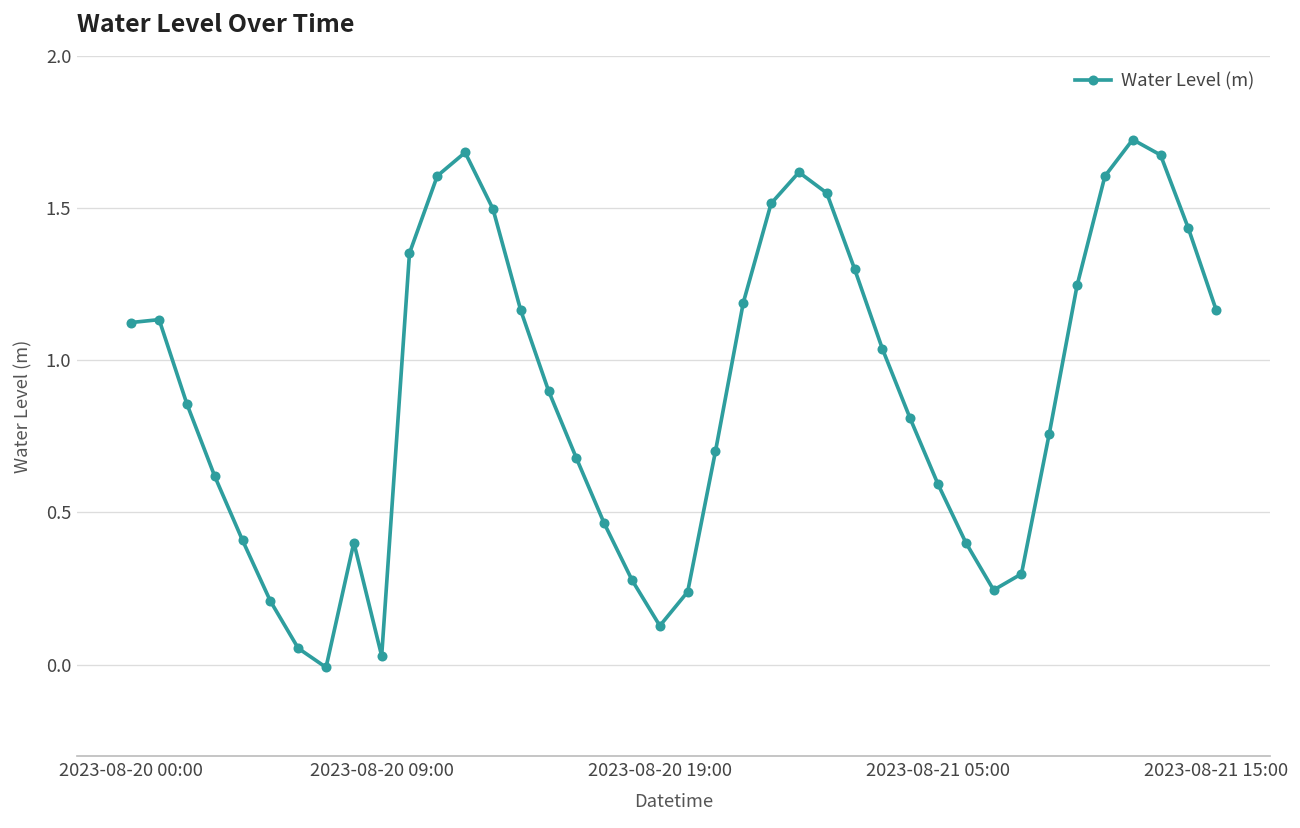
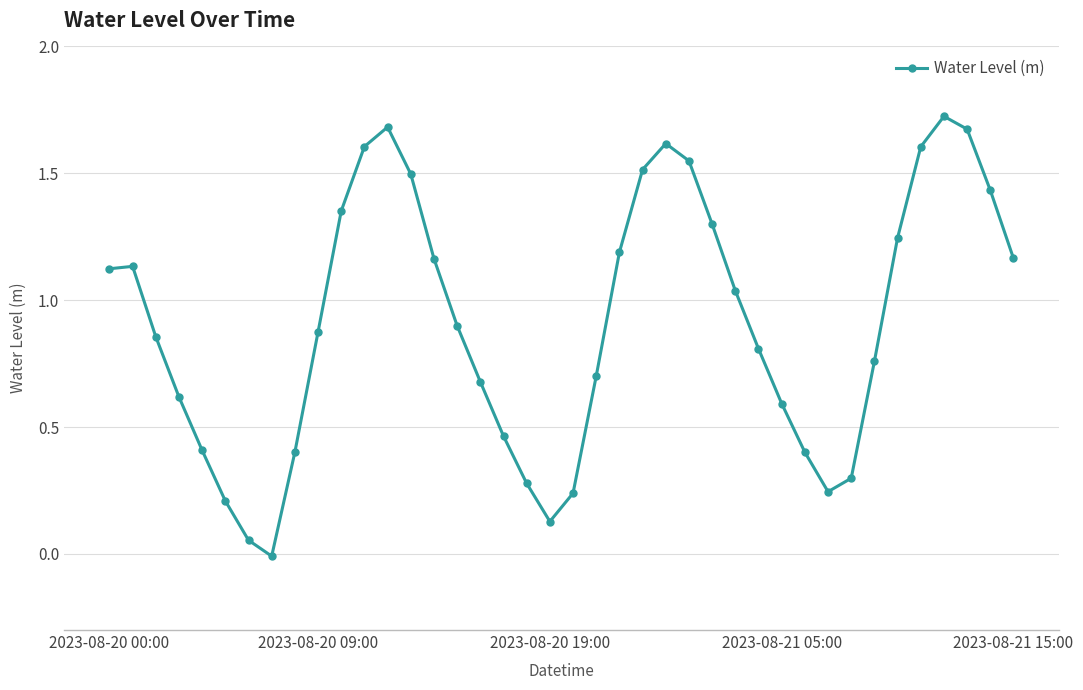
2023-08-20 09:00: 0.03 -> 0.87
